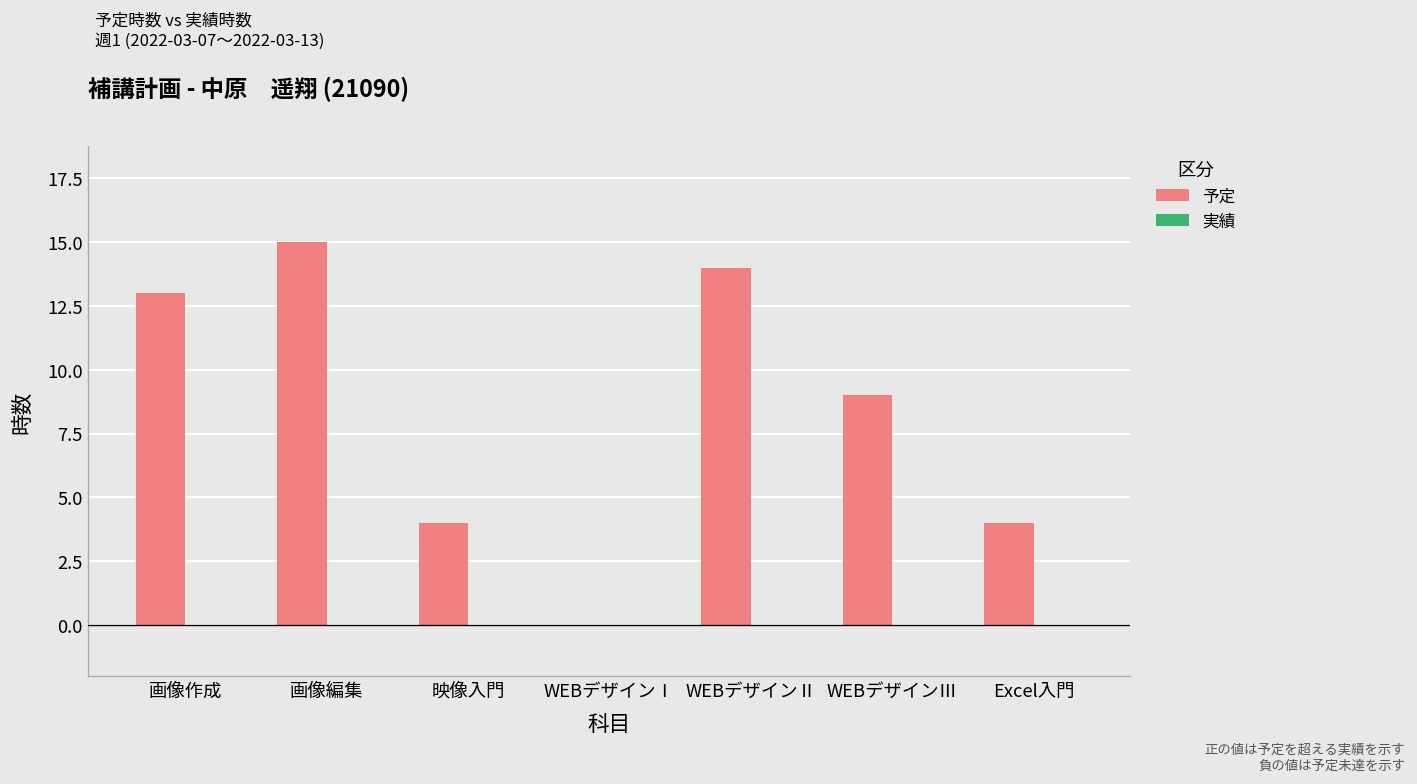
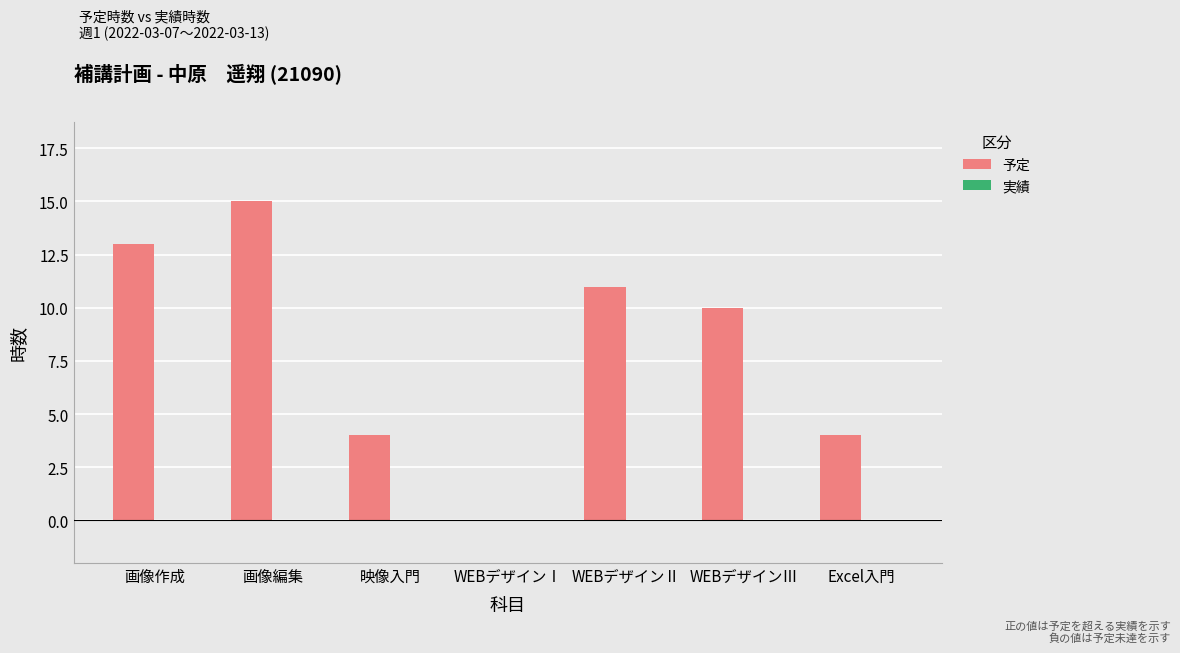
予定, WEBデザインⅡ: 14 -> 11
予定, WEBデザインⅢ: 9 -> 10
